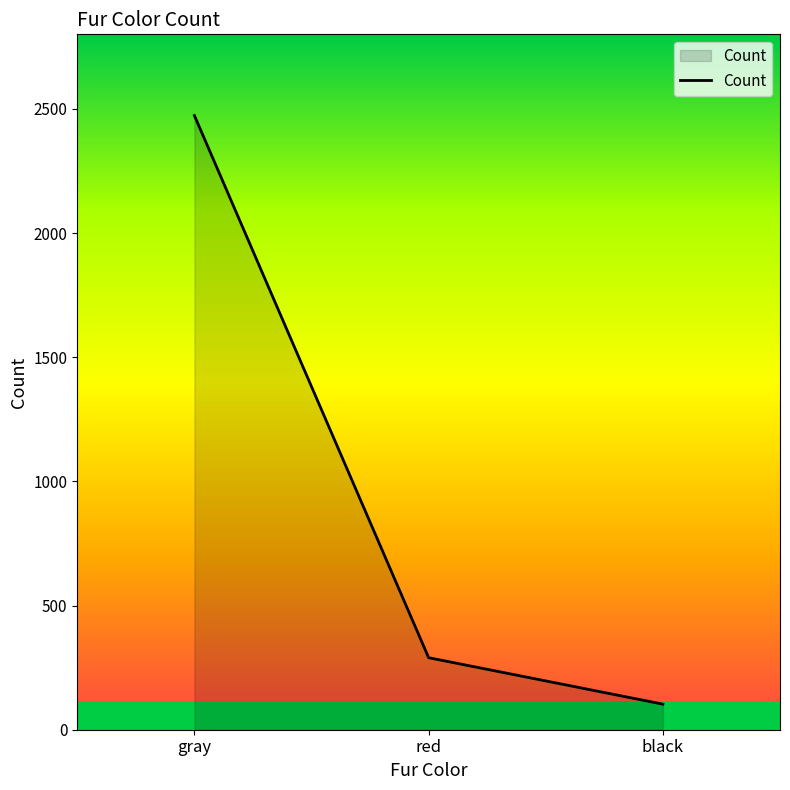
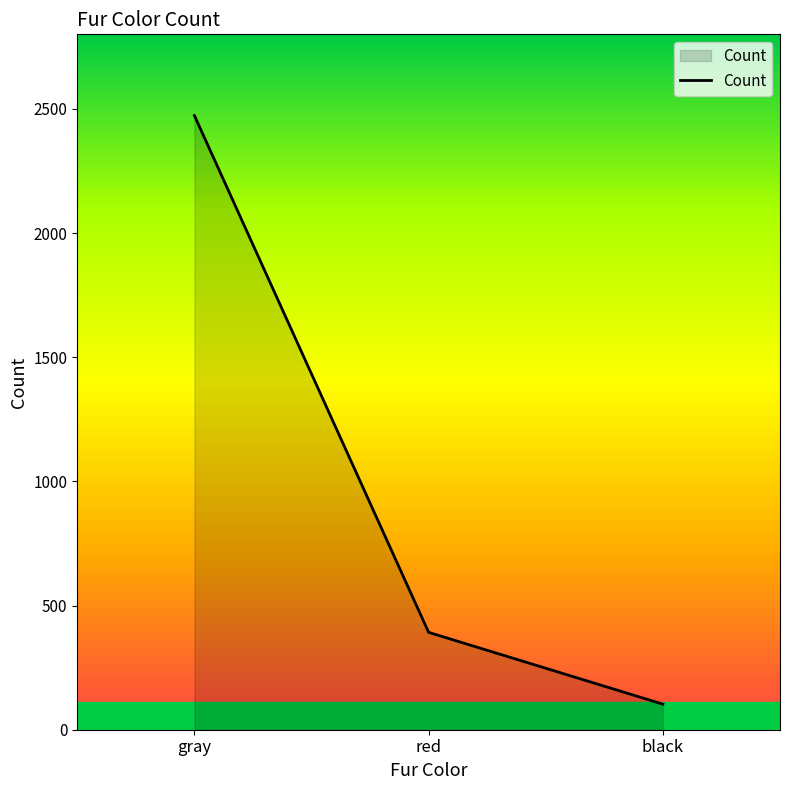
red: 290 -> 390
